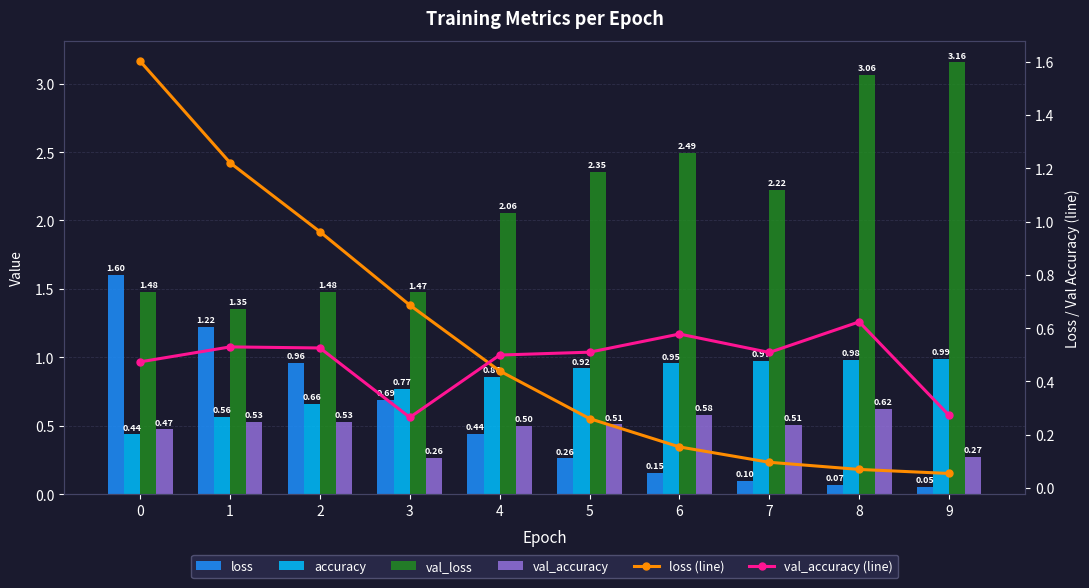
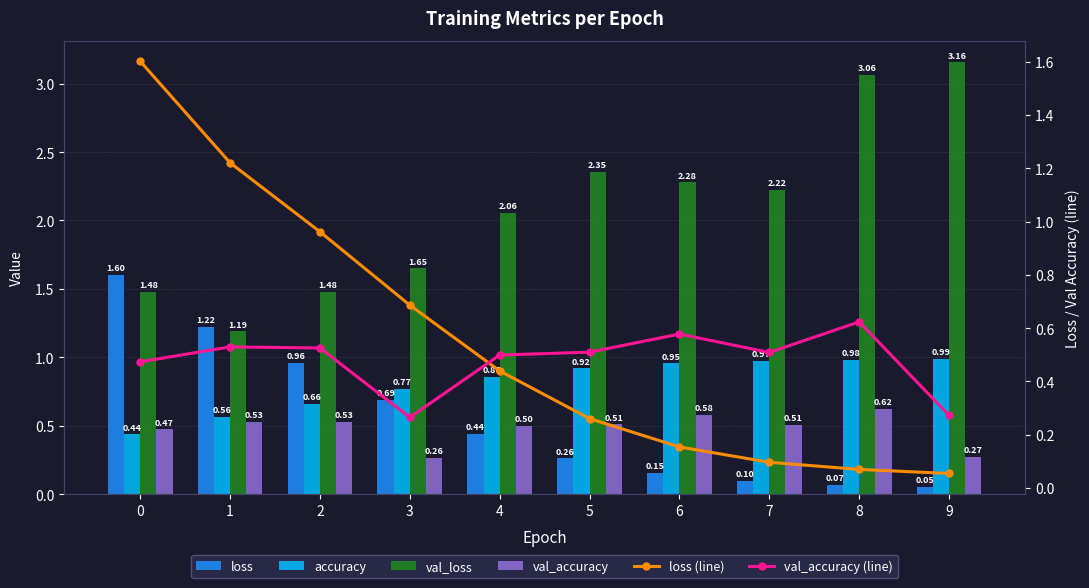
val_loss, 1: 1.35 -> 1.19
val_loss, 3: 1.47 -> 1.65
val_loss, 6: 2.49 -> 2.28
